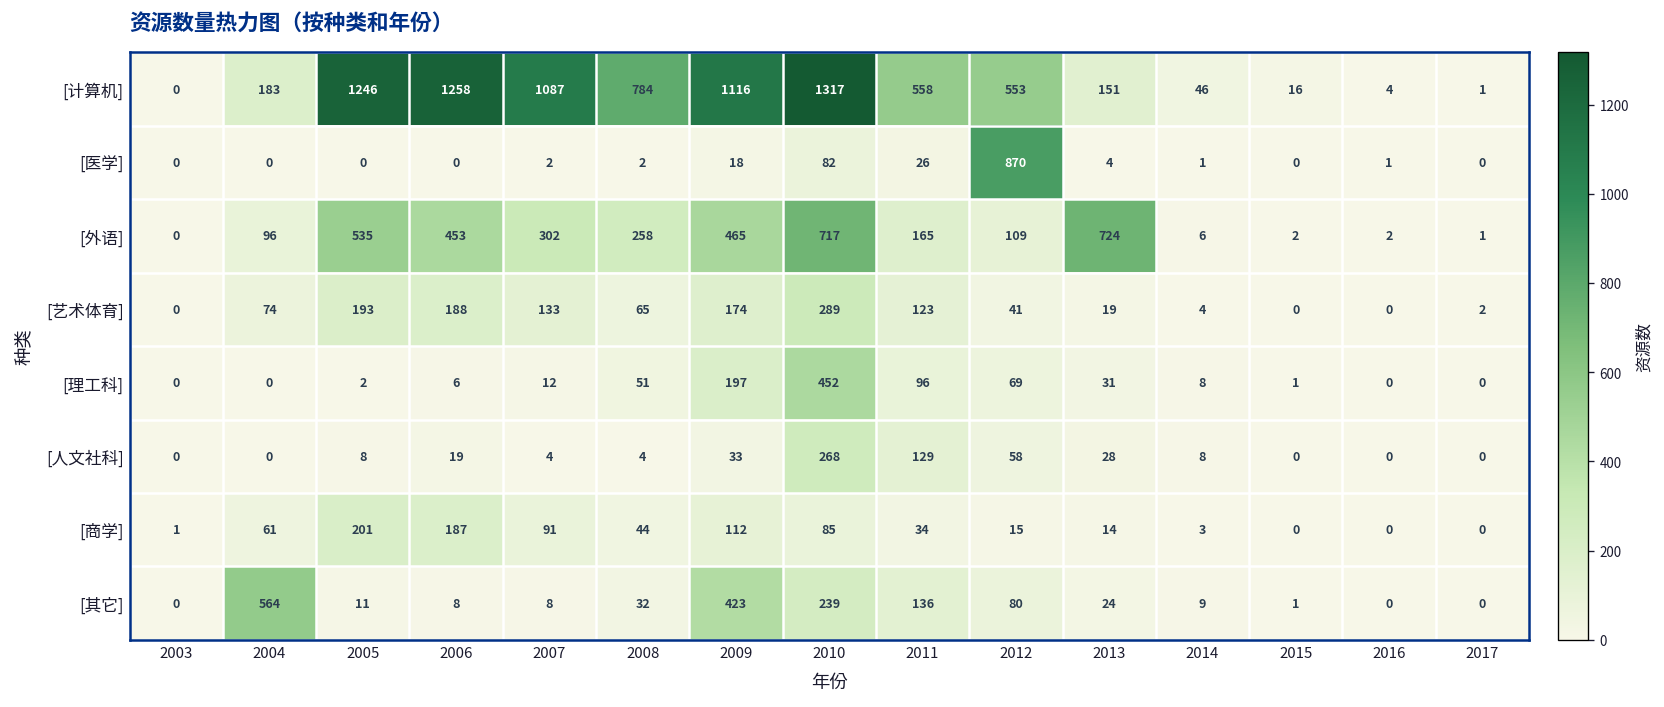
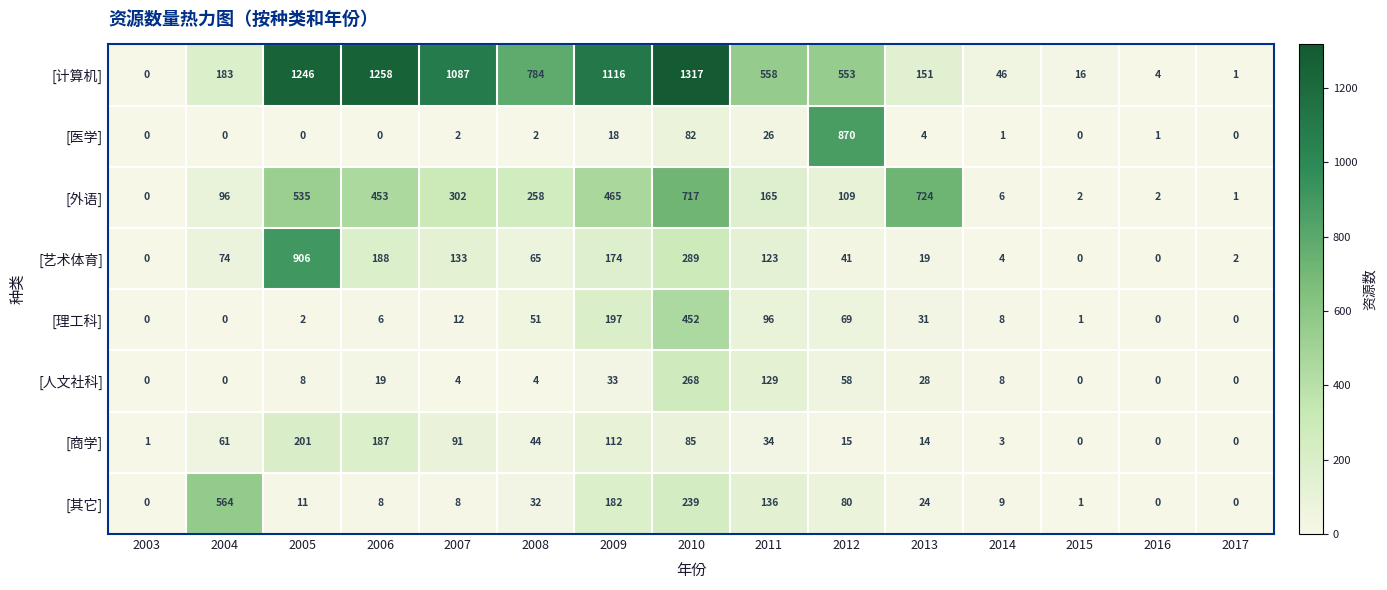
[艺术体育], 2005: 193 -> 906
[其它], 2009: 423 -> 182
